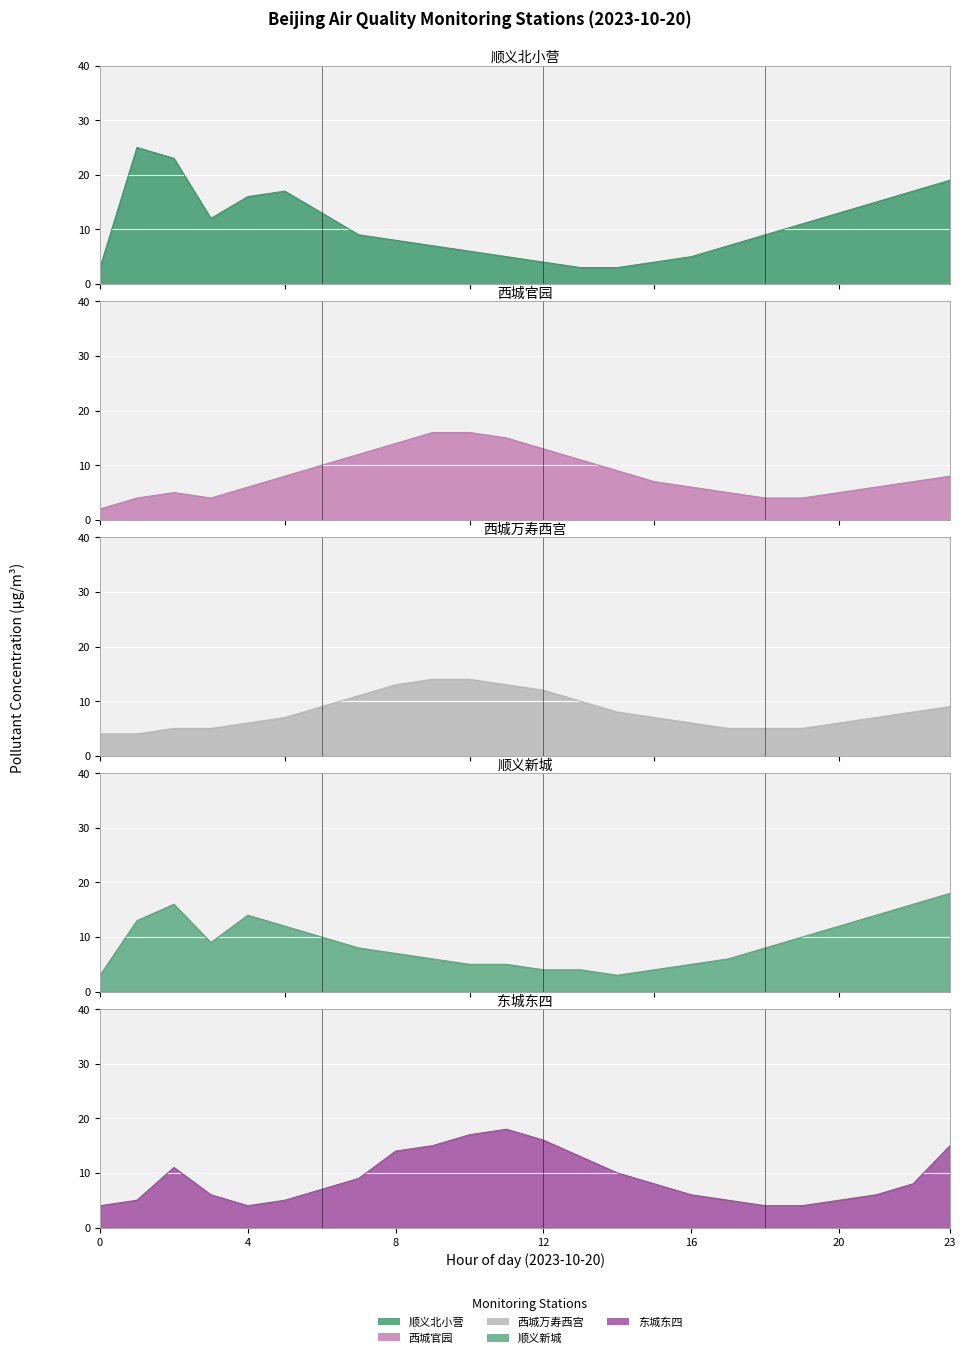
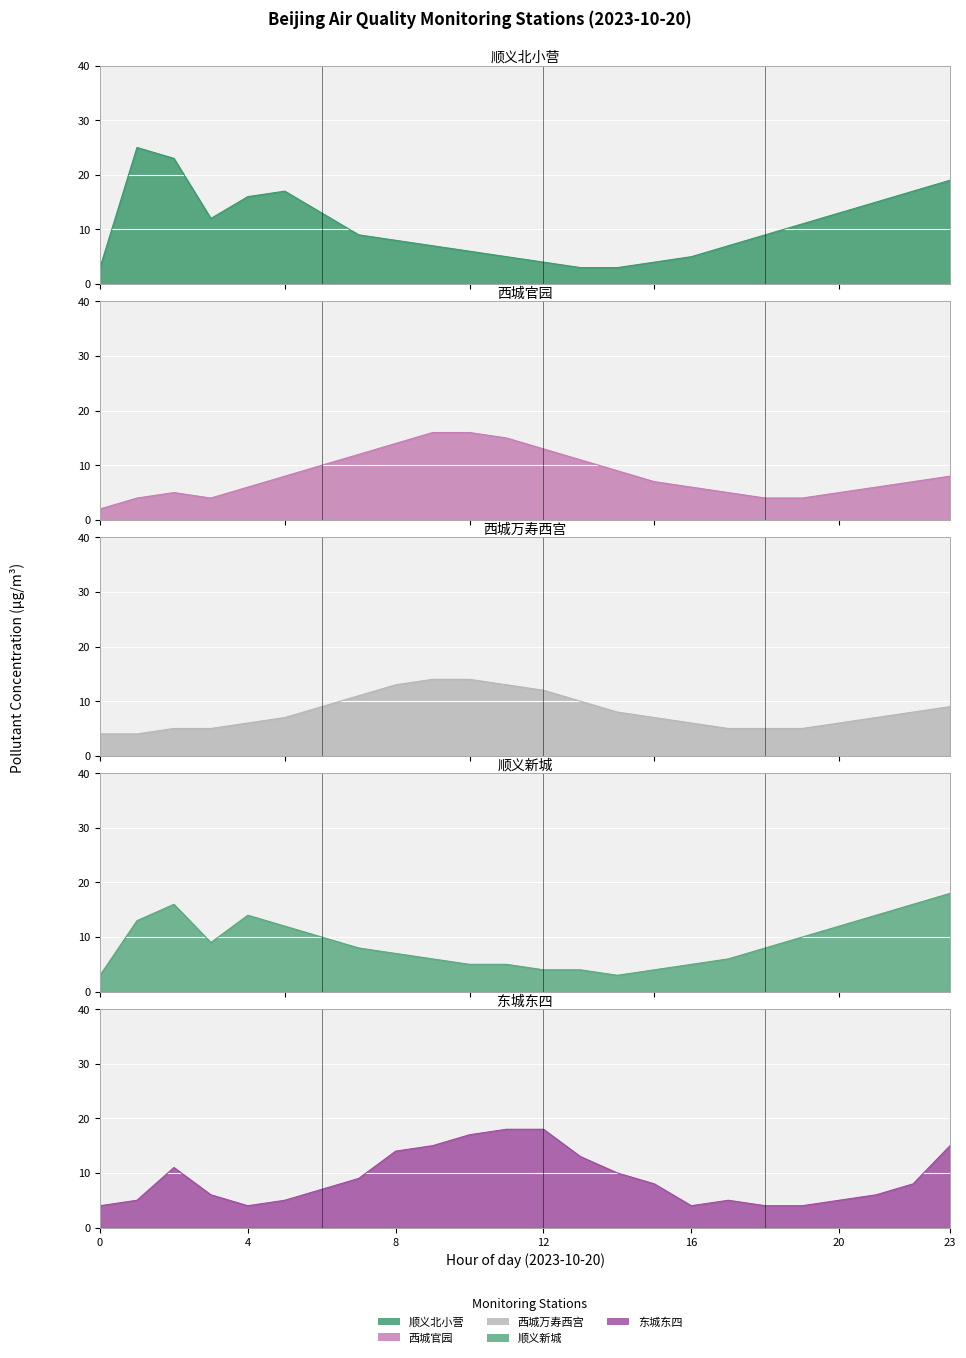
东城东四, 12: 16 -> 18
东城东四, 16: 6 -> 4
